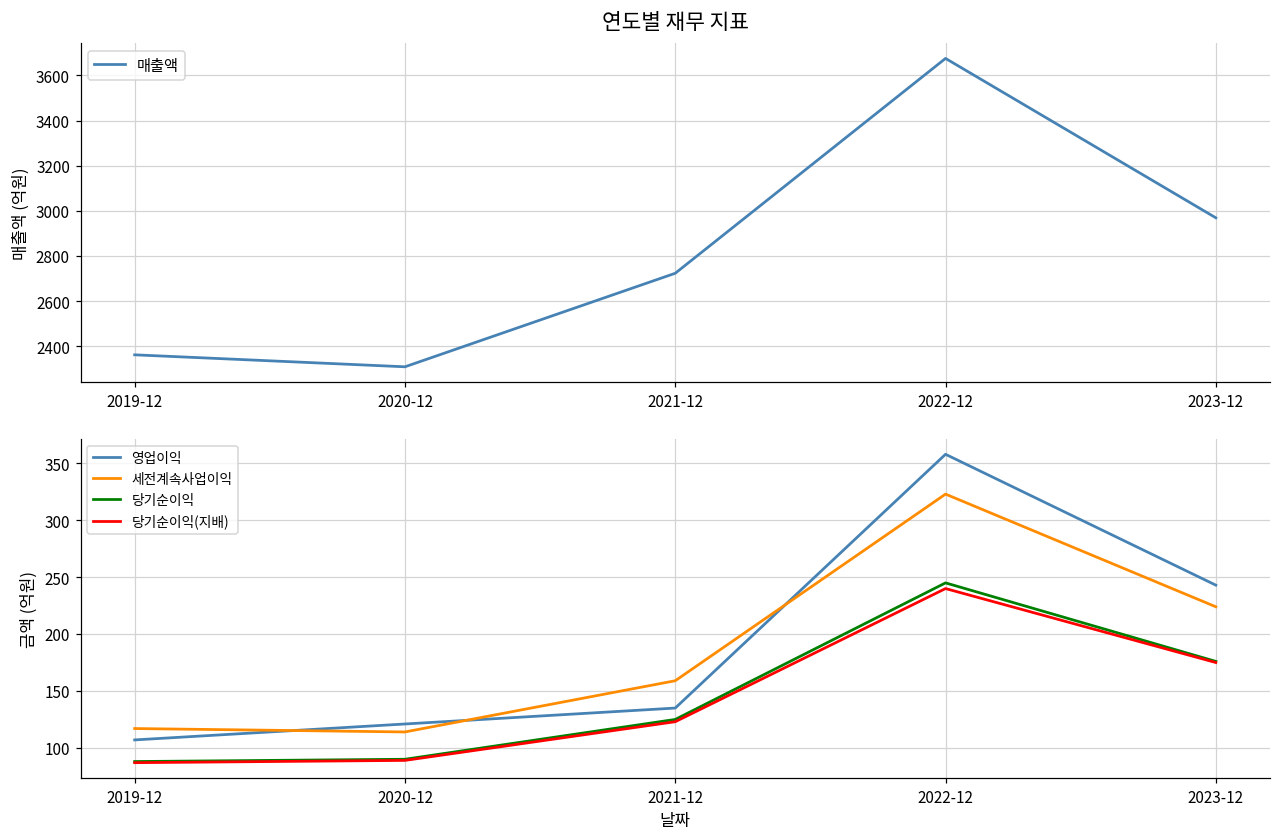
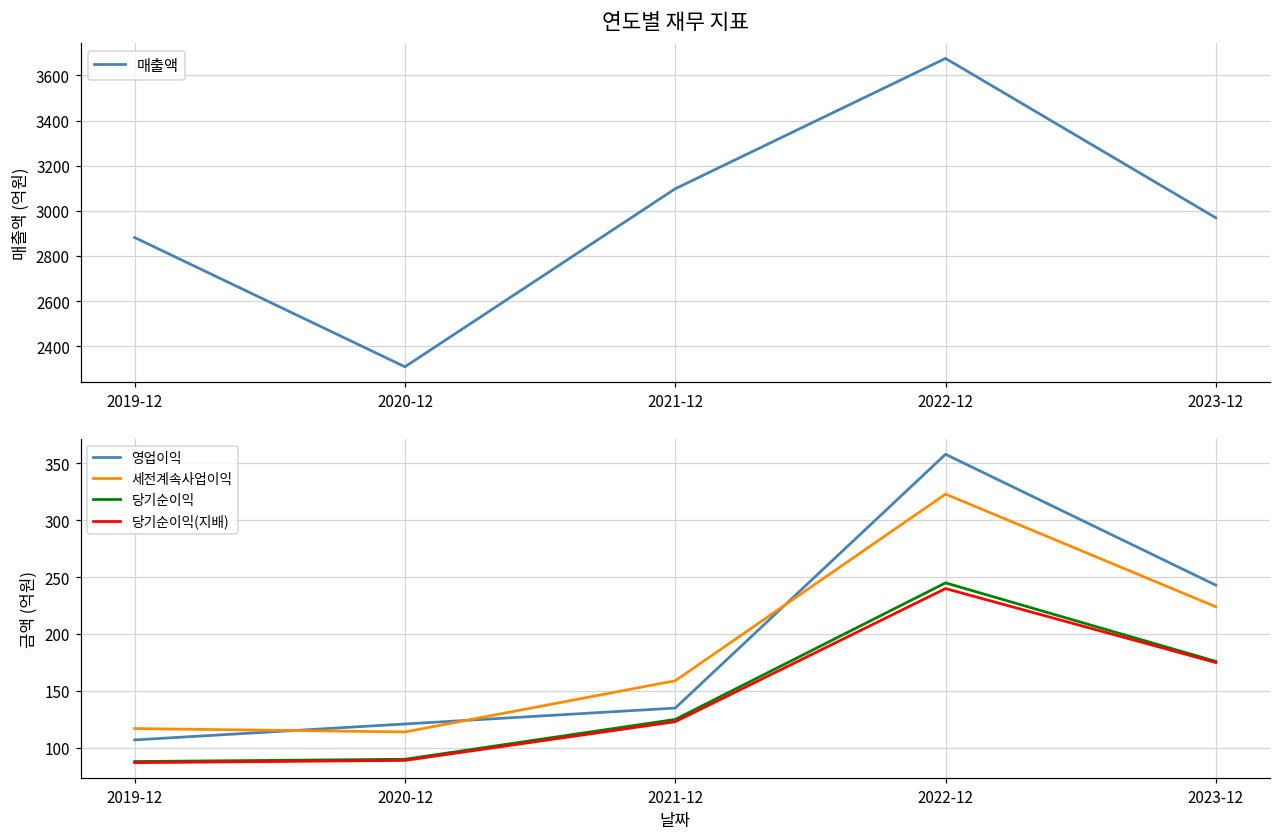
연도별 재무 지표, 2019-12: 2360 -> 2880
연도별 재무 지표, 2021-12: 2720 -> 3100
